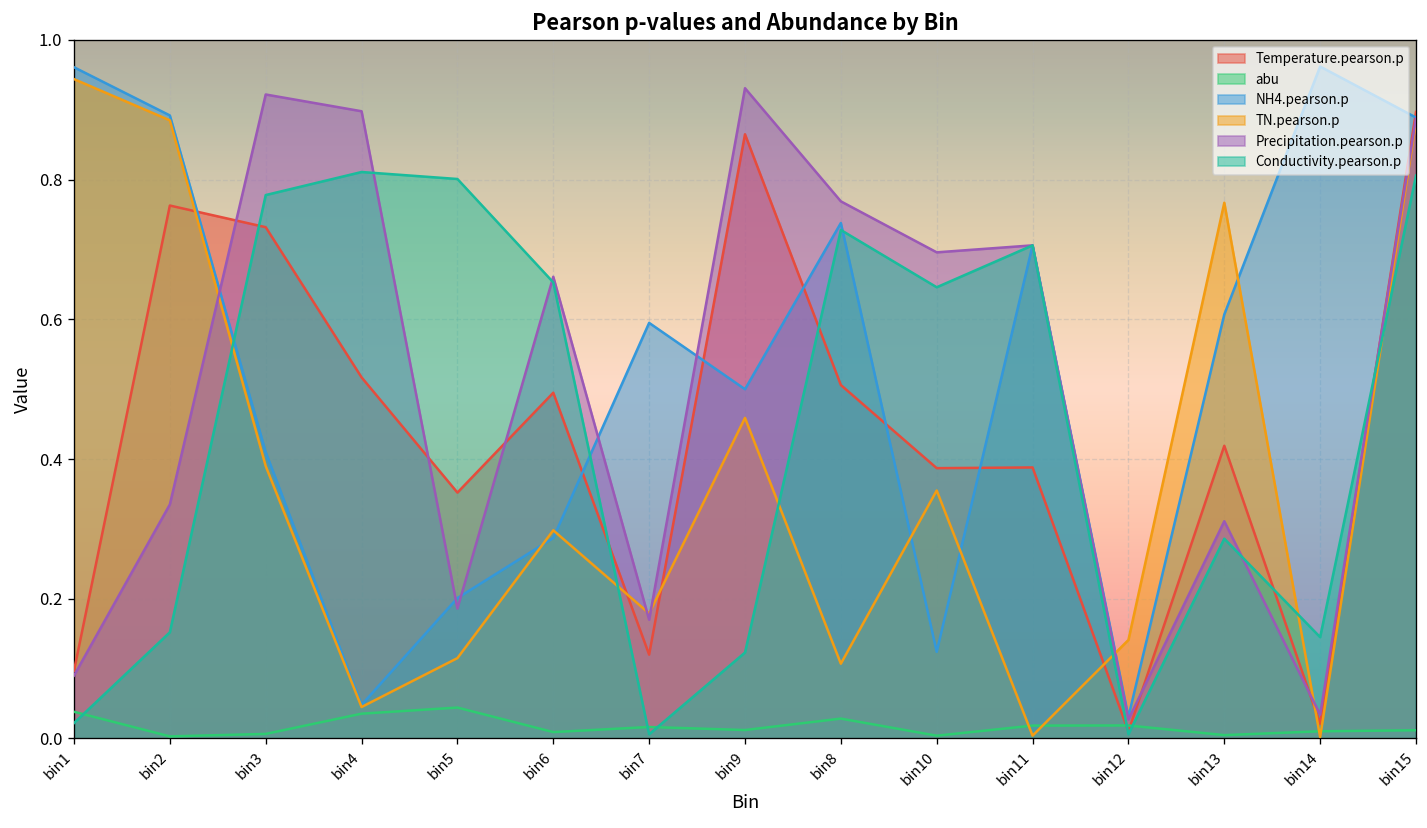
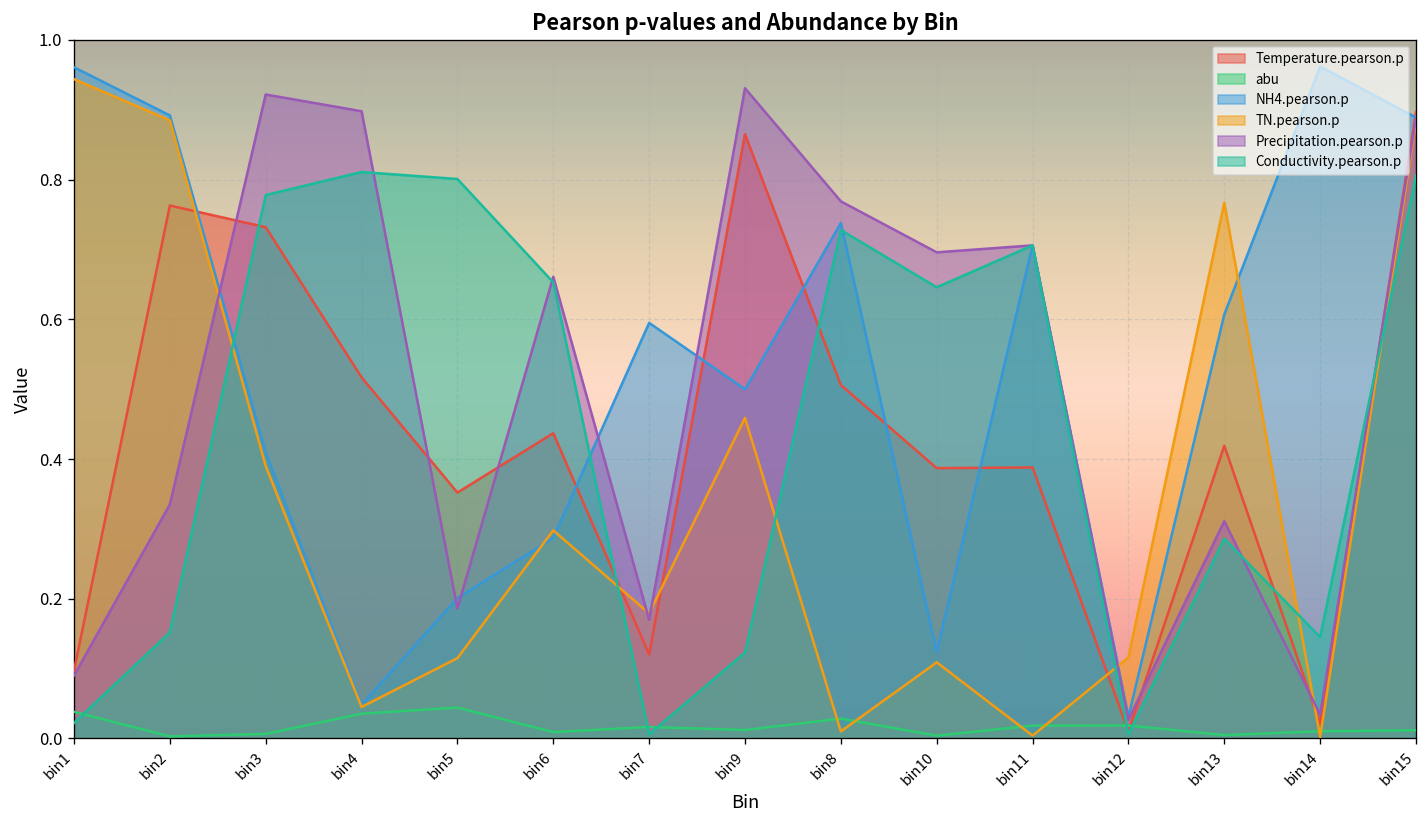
Temperature.pearson.p, bin6: 0.50 -> 0.44
TN.pearson.p, bin8: 0.11 -> 0.01
TN.pearson.p, bin10: 0.36 -> 0.11
TN.pearson.p, bin12: 0.14 -> 0.12
